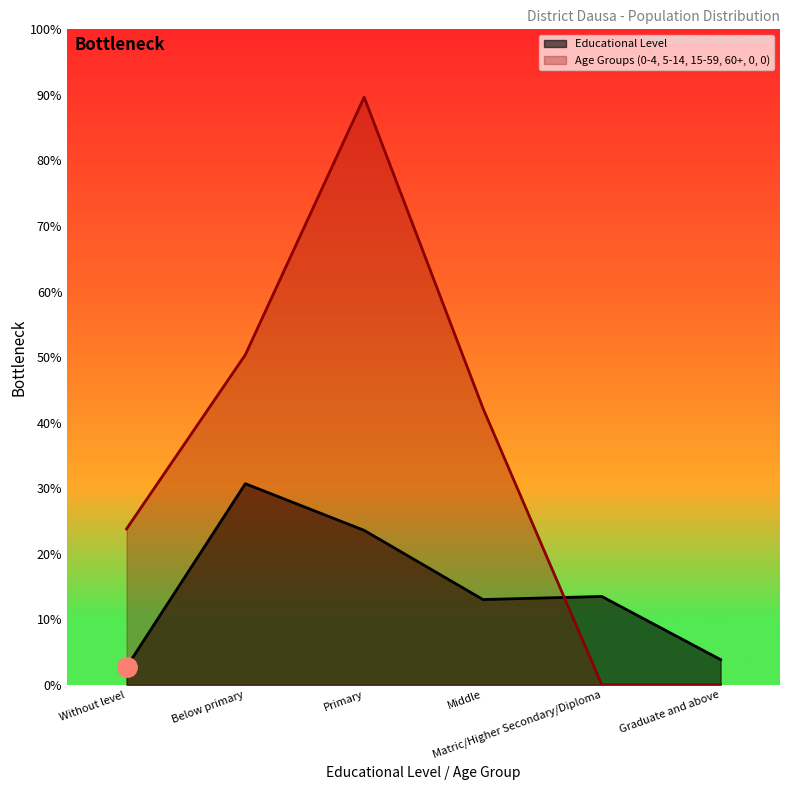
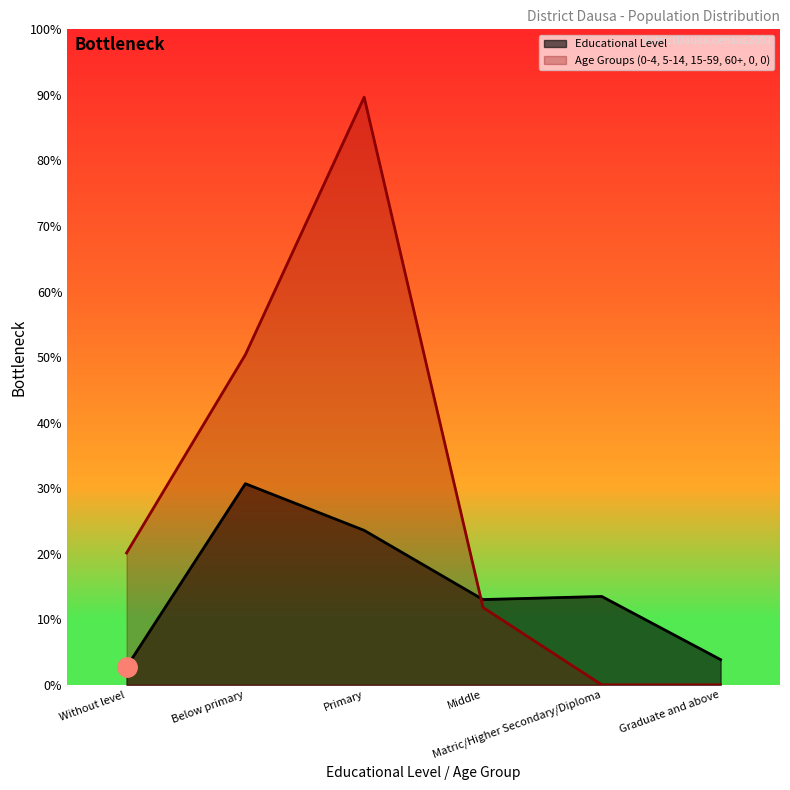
Age Groups (0-4, 5-14, 15-59, 60+, 0, 0), Without level: 24% -> 20%
Age Groups (0-4, 5-14, 15-59, 60+, 0, 0), Middle: 42% -> 12%
